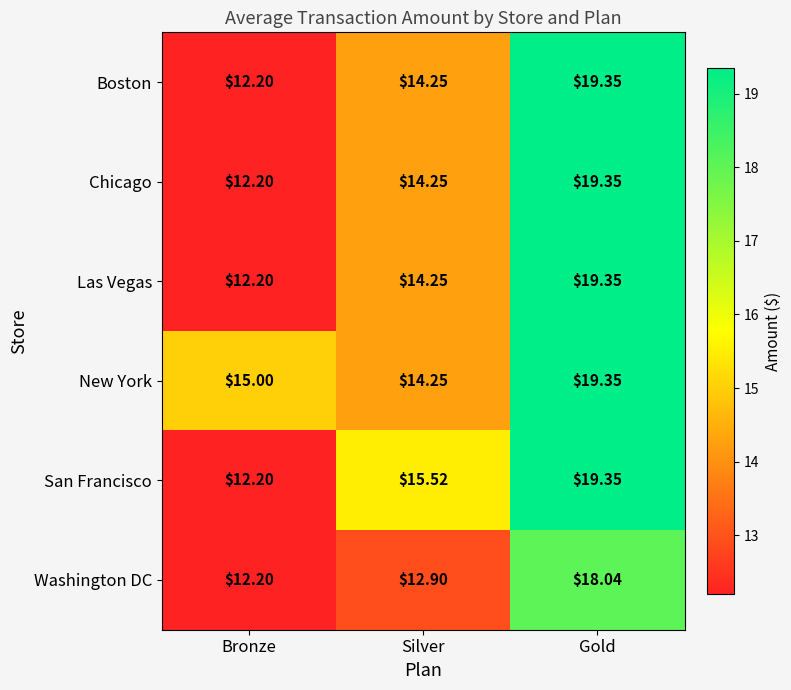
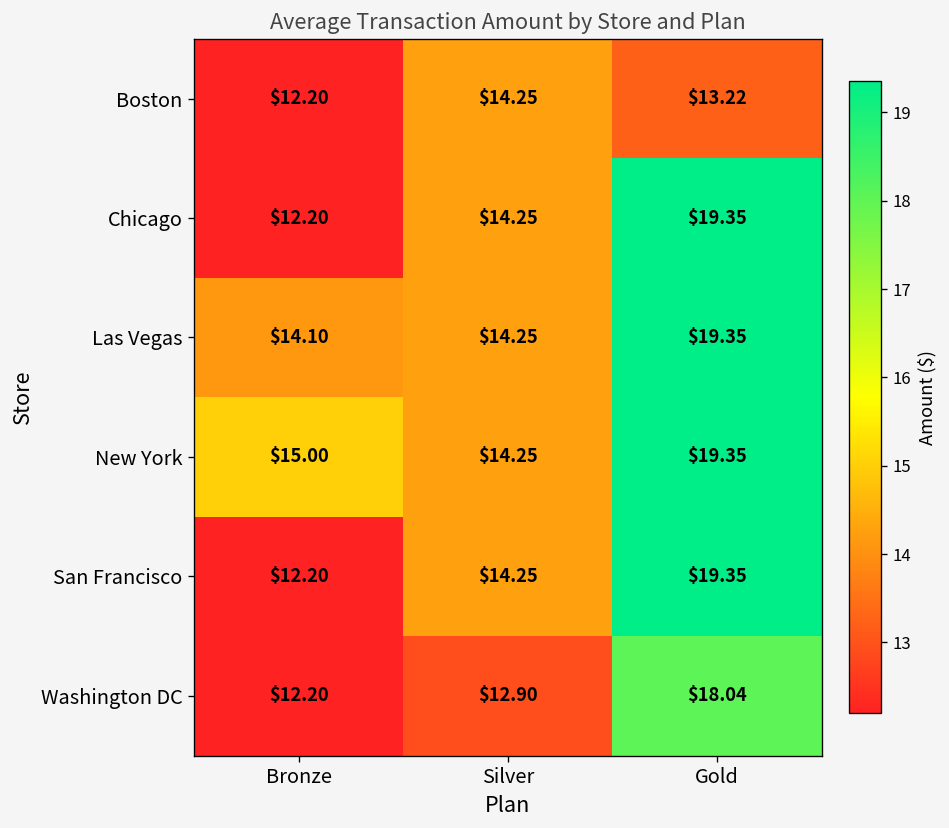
Boston, Gold: $19.35 -> $13.22
Las Vegas, Bronze: $12.20 -> $14.10
San Francisco, Silver: $15.52 -> $14.25
